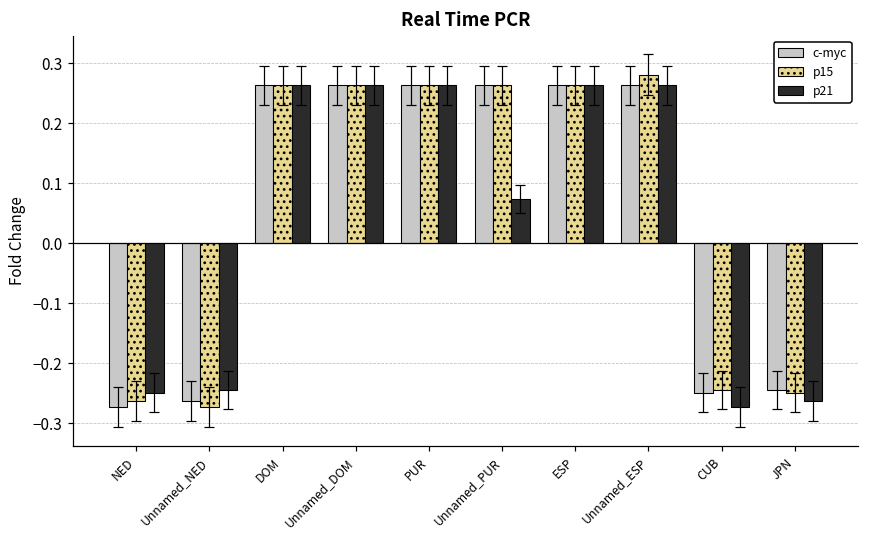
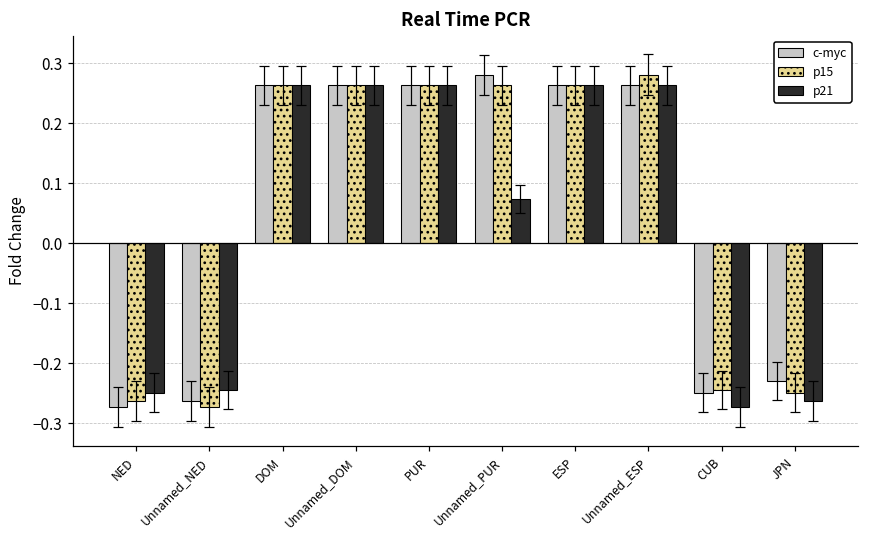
c-myc, Unnamed_PUR: 0.26 -> 0.28
c-myc, JPN: -0.24 -> -0.23
